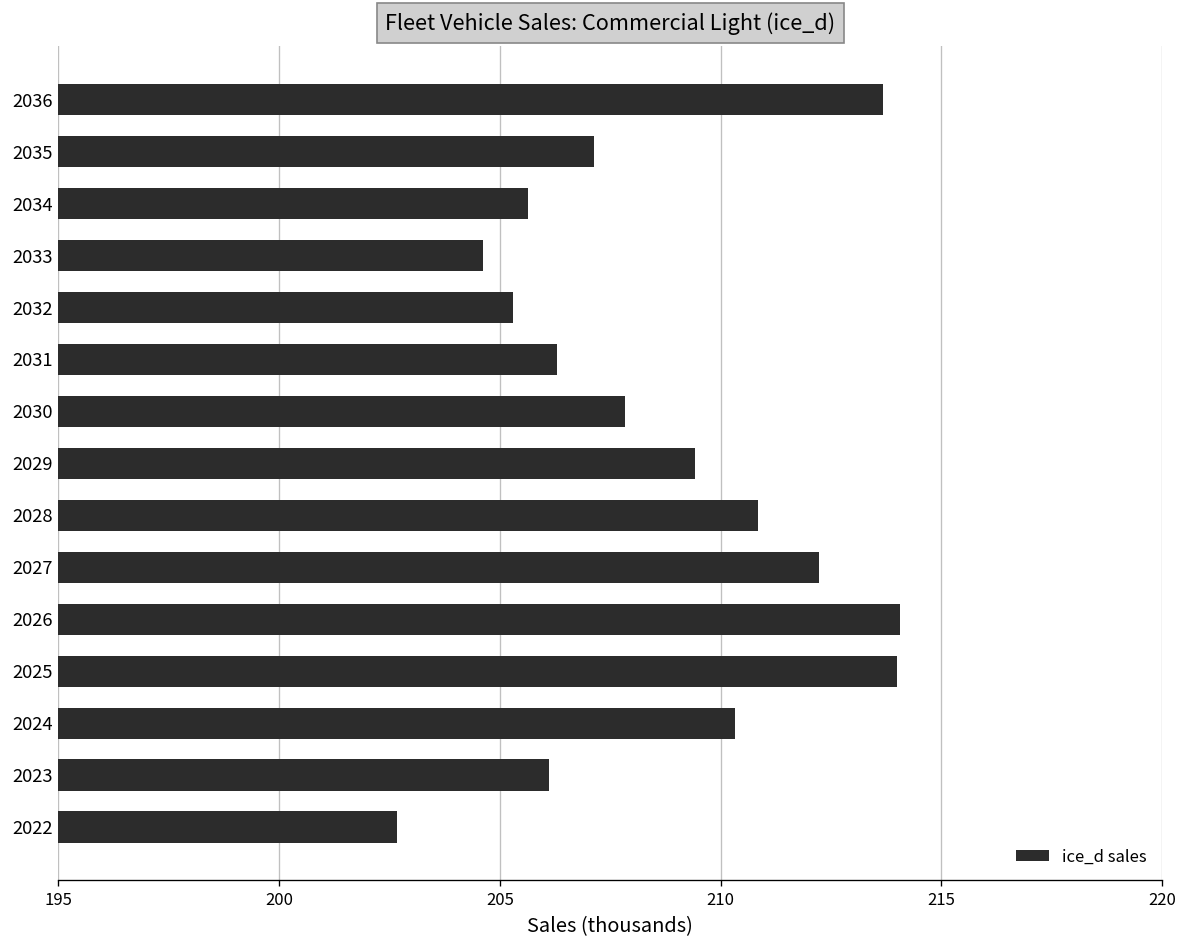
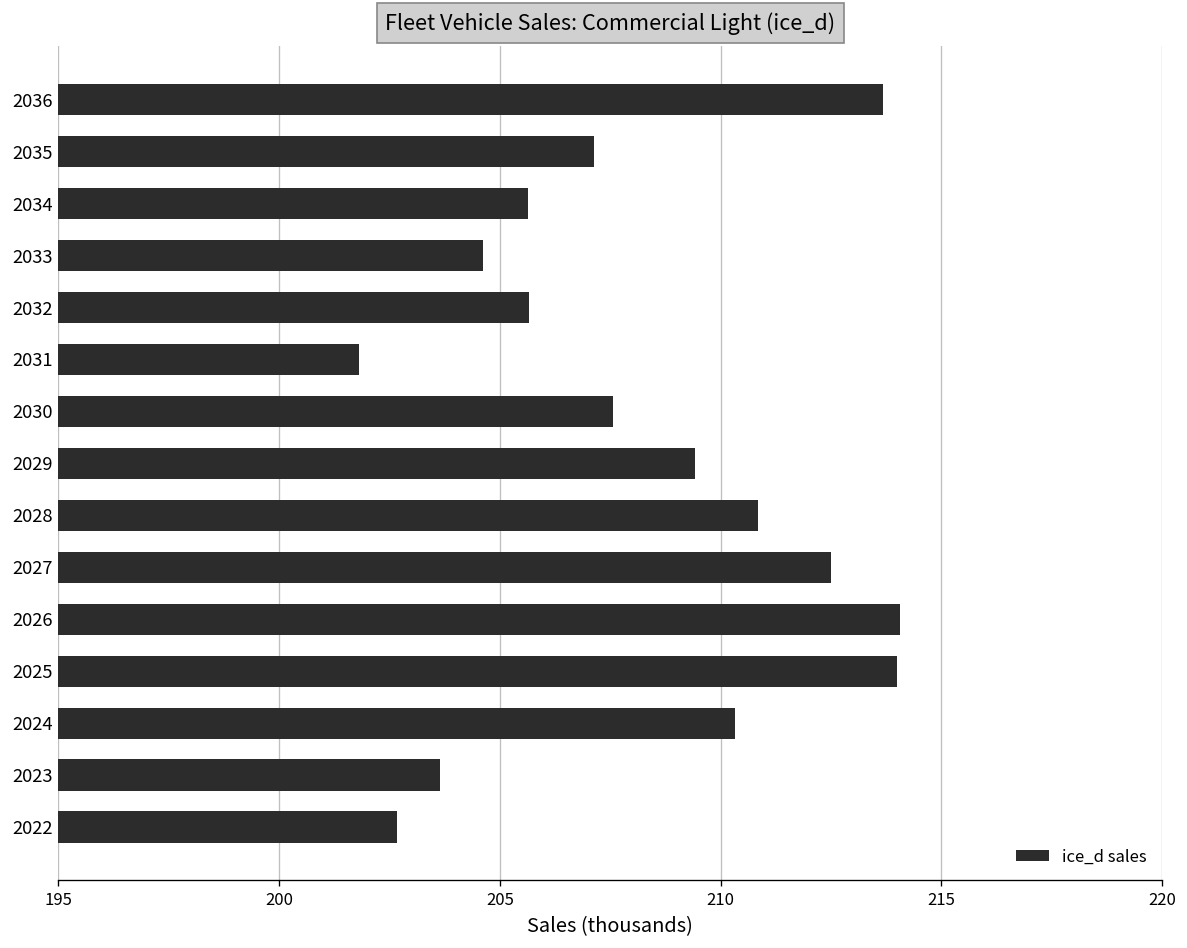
2032: 205.3 -> 205.7
2031: 206.3 -> 201.8
2030: 207.8 -> 207.6
2027: 212.2 -> 212.5
2023: 206.1 -> 203.6
